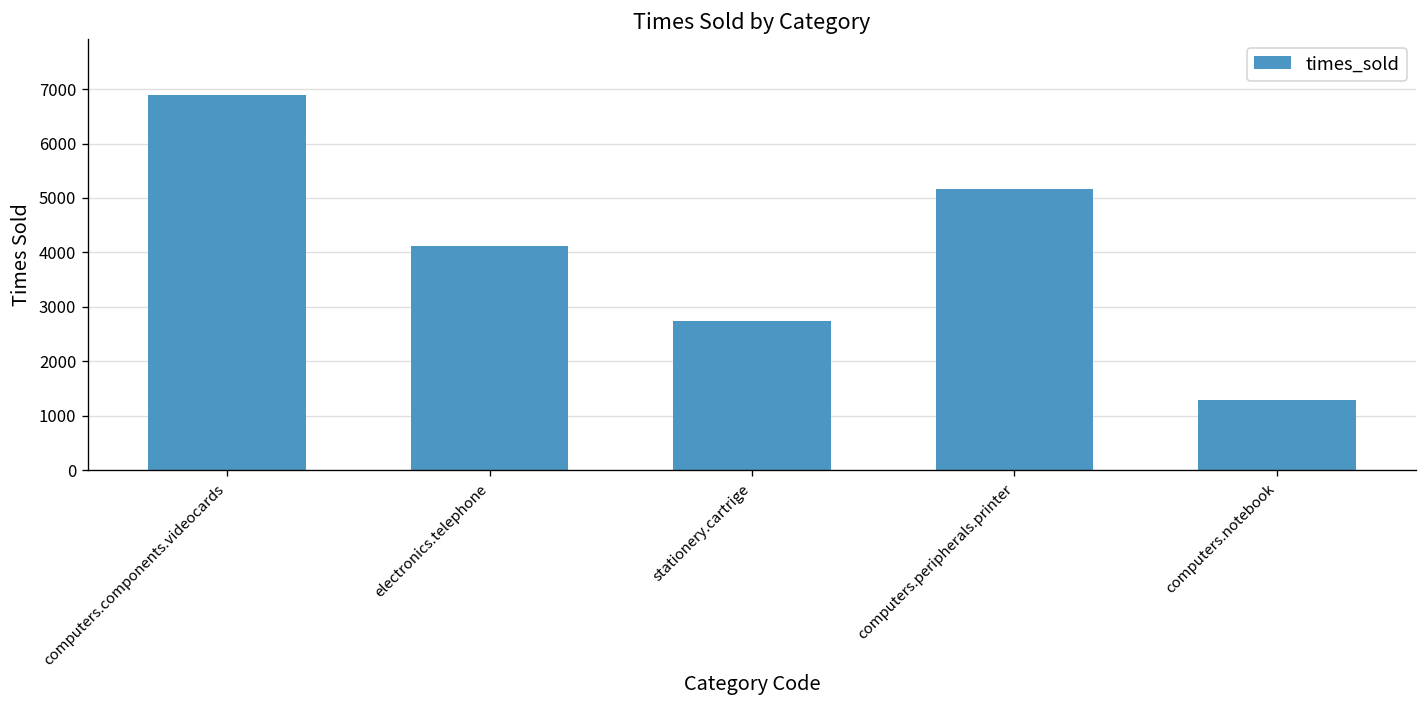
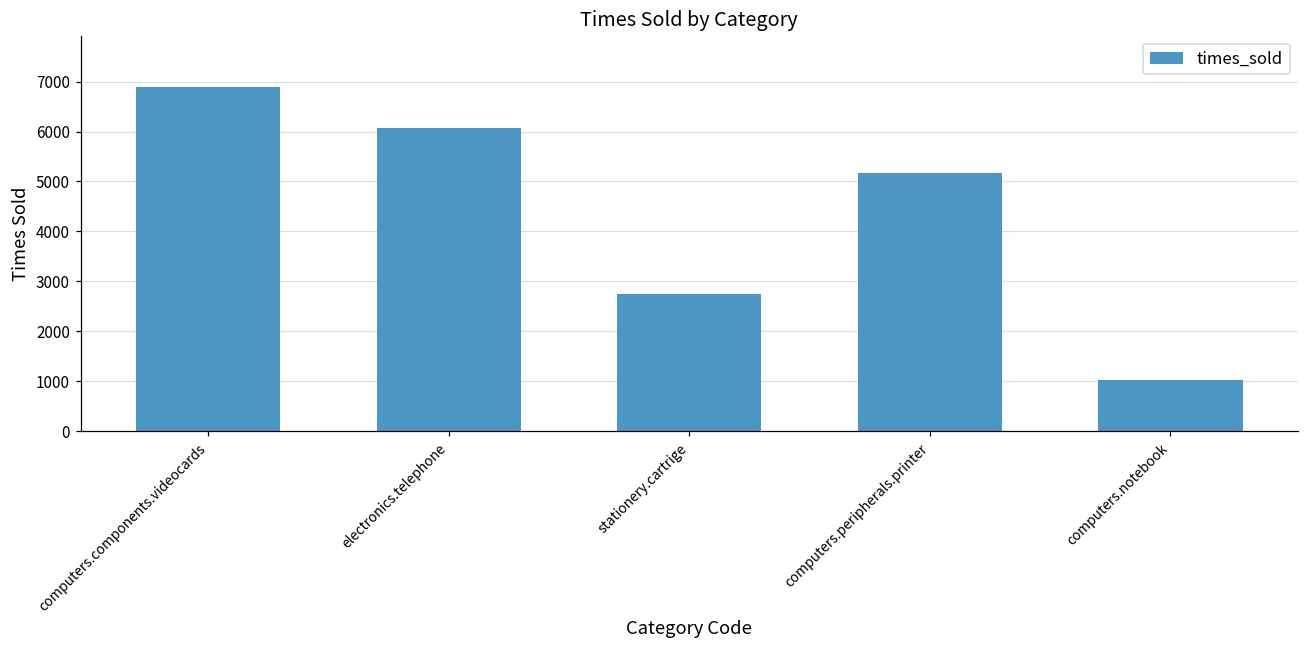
electronics.telephone: 4100 -> 6100
computers.notebook: 1300 -> 1000
